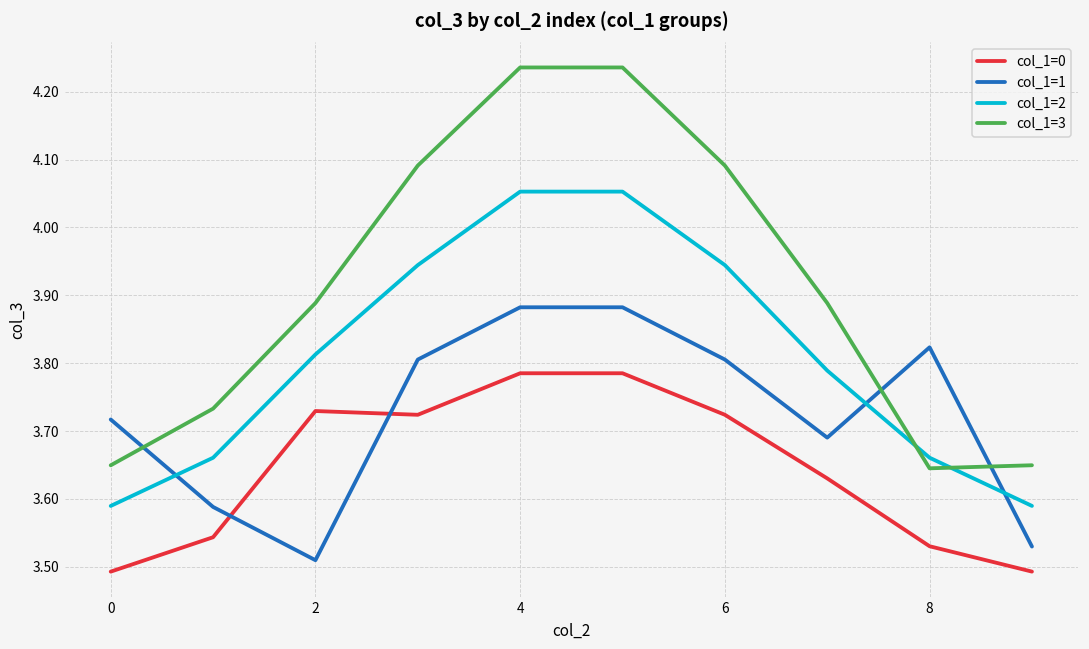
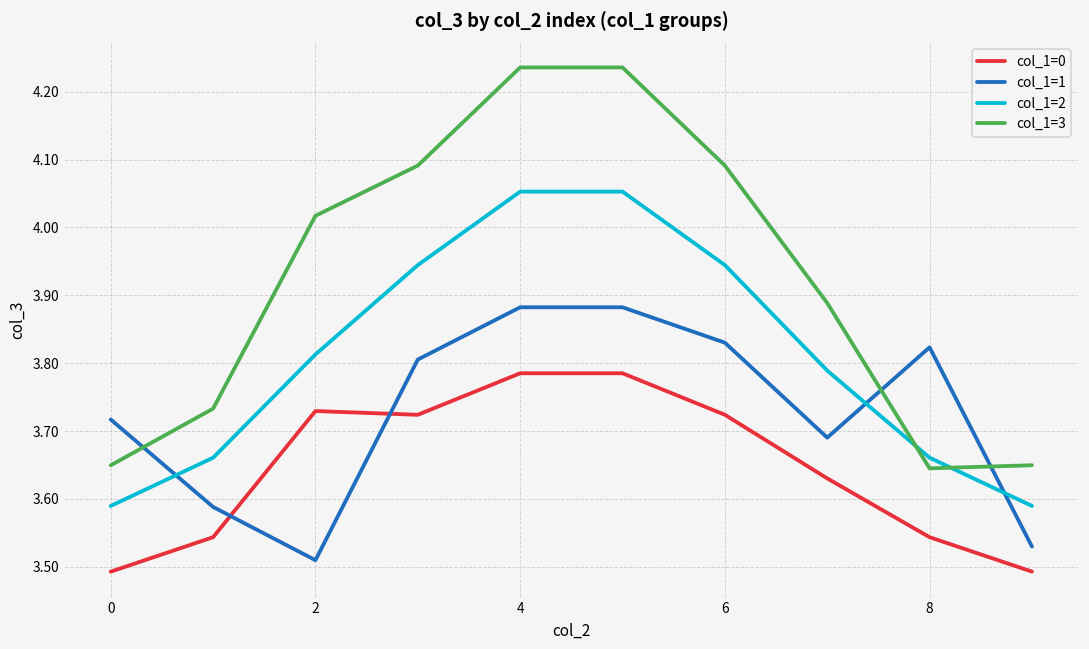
col_1=3, 2: 3.89 -> 4.02
col_1=1, 6: 3.81 -> 3.83
col_1=0, 8: 3.53 -> 3.54
